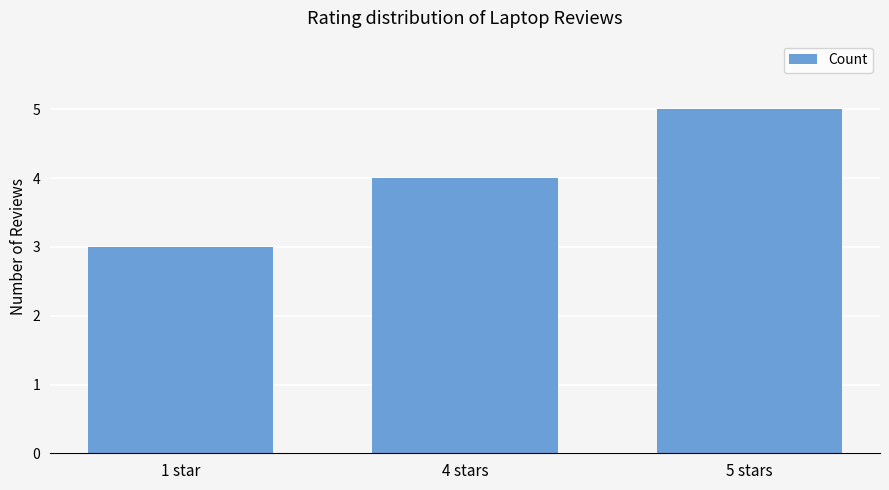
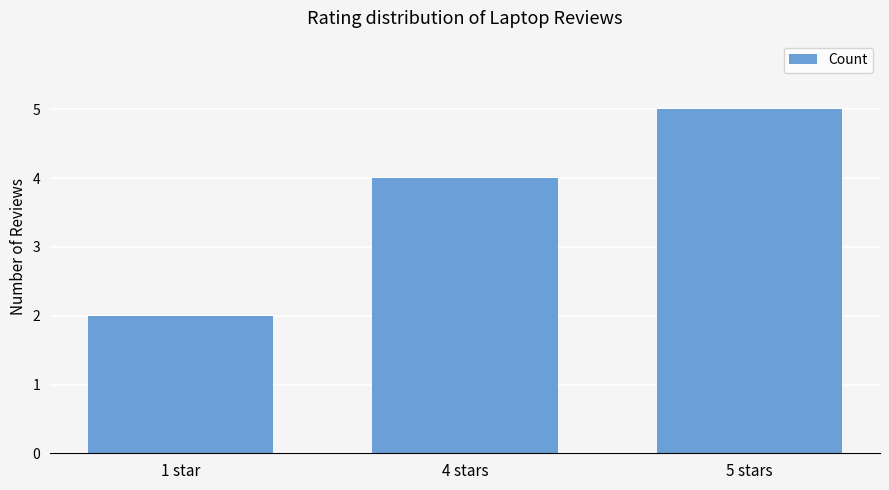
1 star: 3 -> 2
